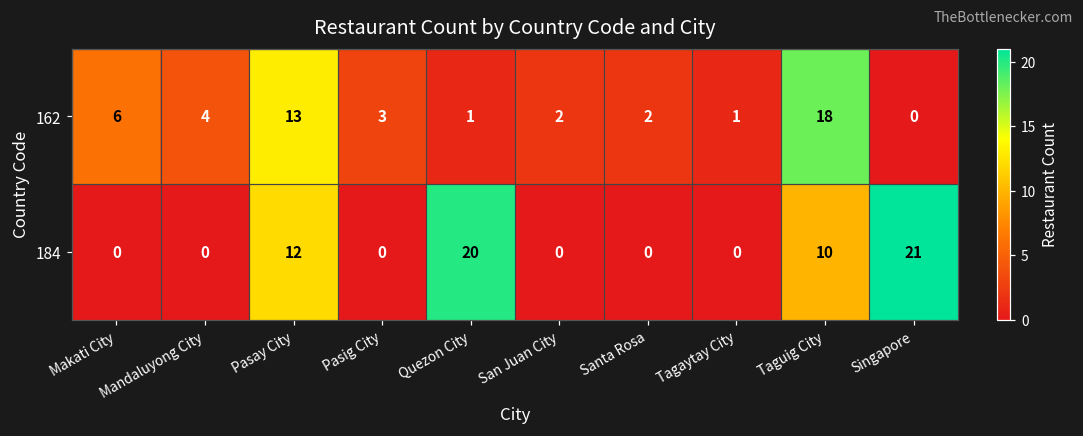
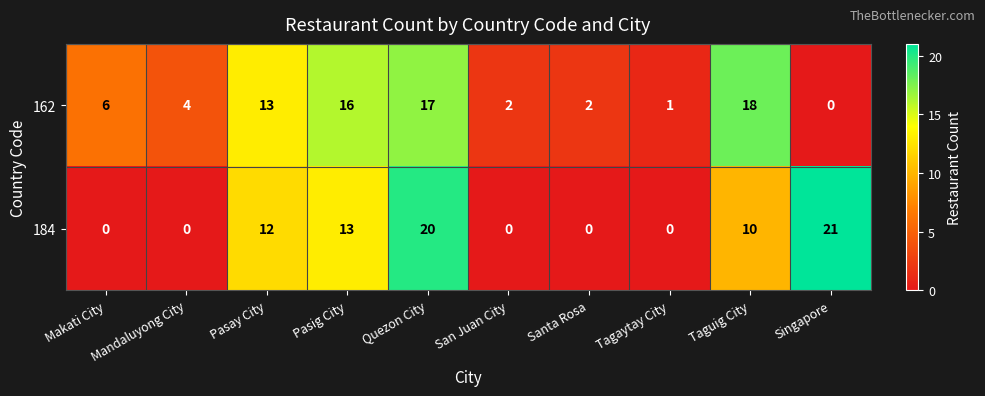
162, Pasig City: 3 -> 16
162, Quezon City: 1 -> 17
184, Pasig City: 0 -> 13
